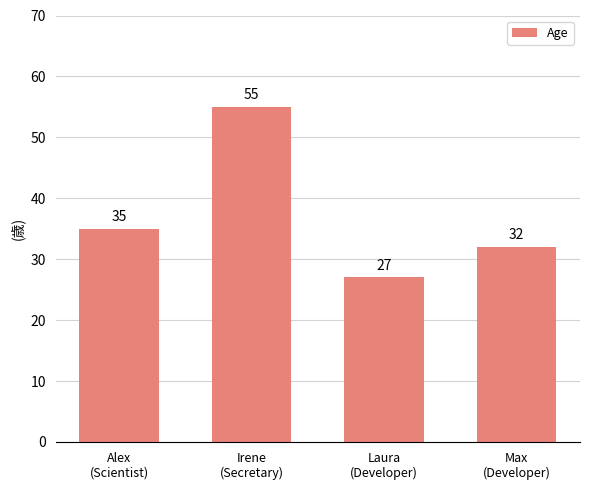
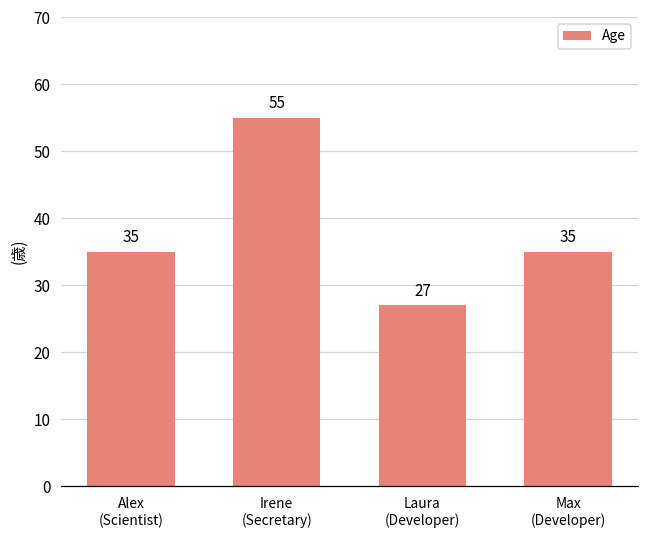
Max (Developer): 32 -> 35
